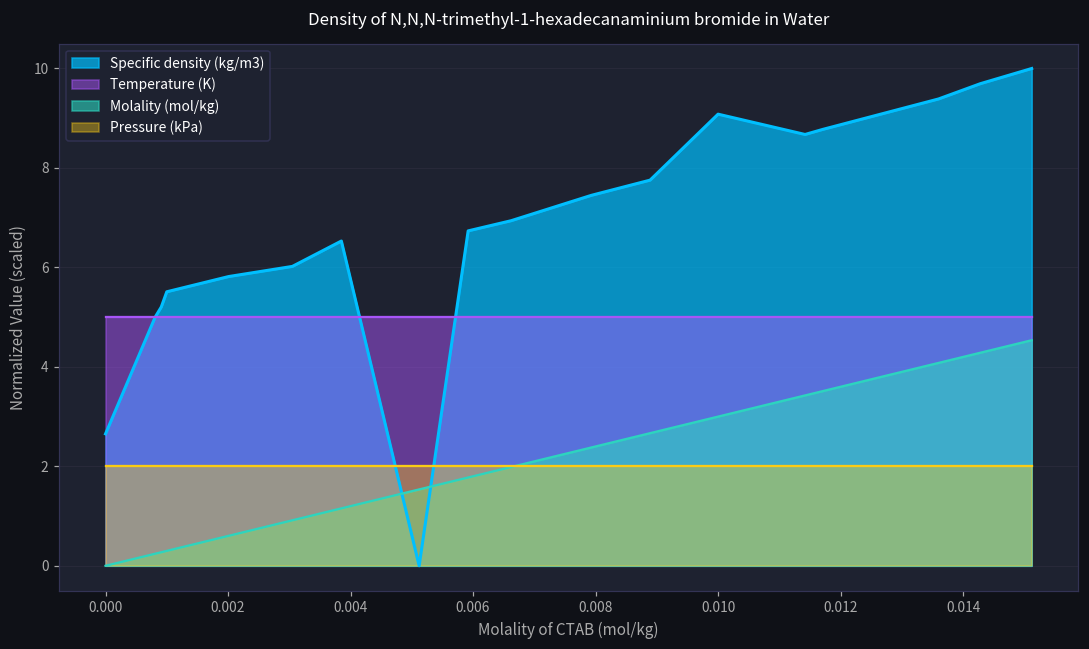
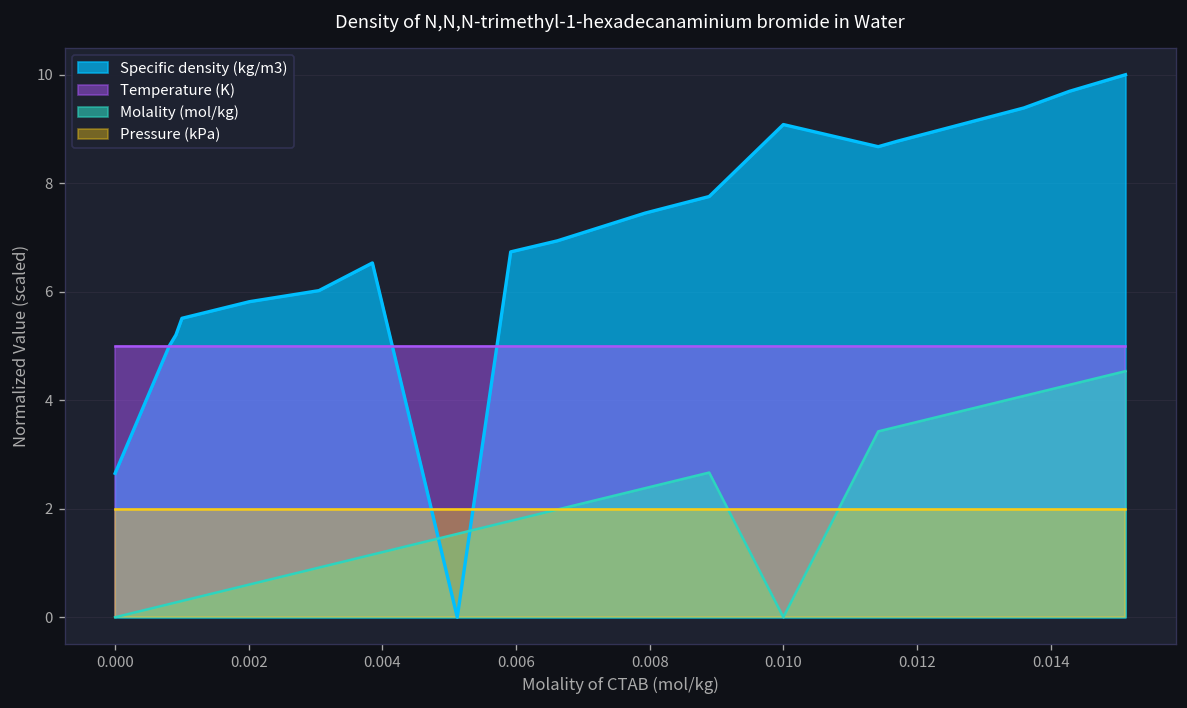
Molality (mol/kg), 0.010: 3.0 -> 0.0
